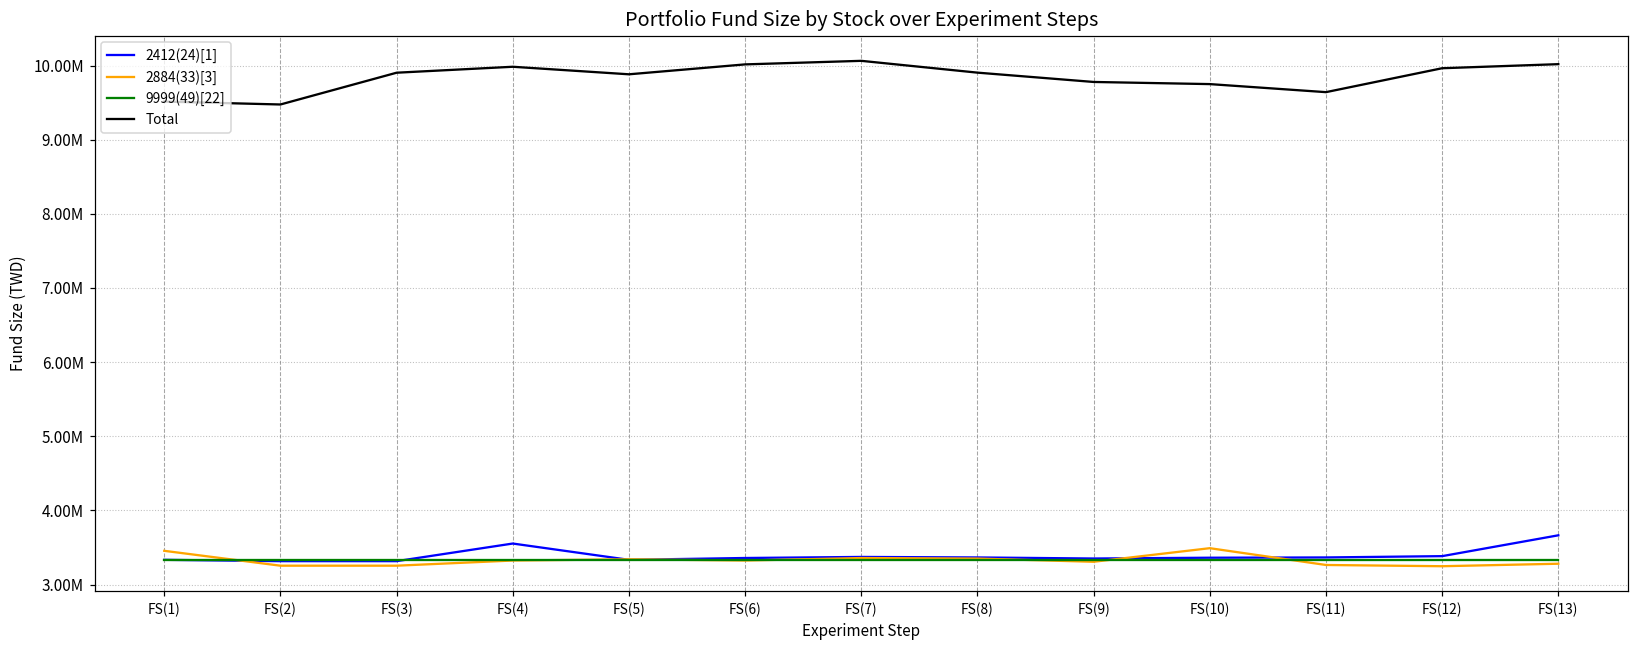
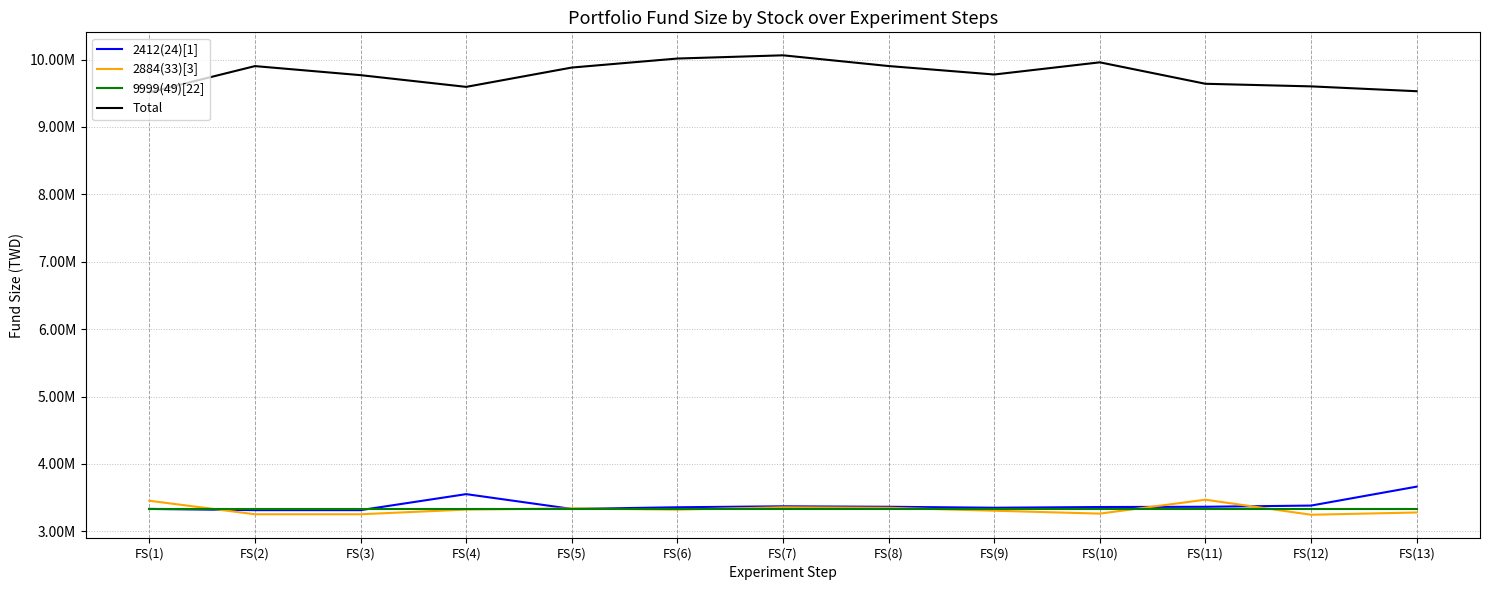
Total, FS(2): 9500000 -> 9900000
Total, FS(3): 9900000 -> 9800000
Total, FS(4): 10000000 -> 9600000
2884(33)[3], FS(10): 3500000 -> 3300000
Total, FS(10): 9700000 -> 10000000
2884(33)[3], FS(11): 3300000 -> 3500000
Total, FS(12): 10000000 -> 9600000
Total, FS(13): 10000000 -> 9500000
